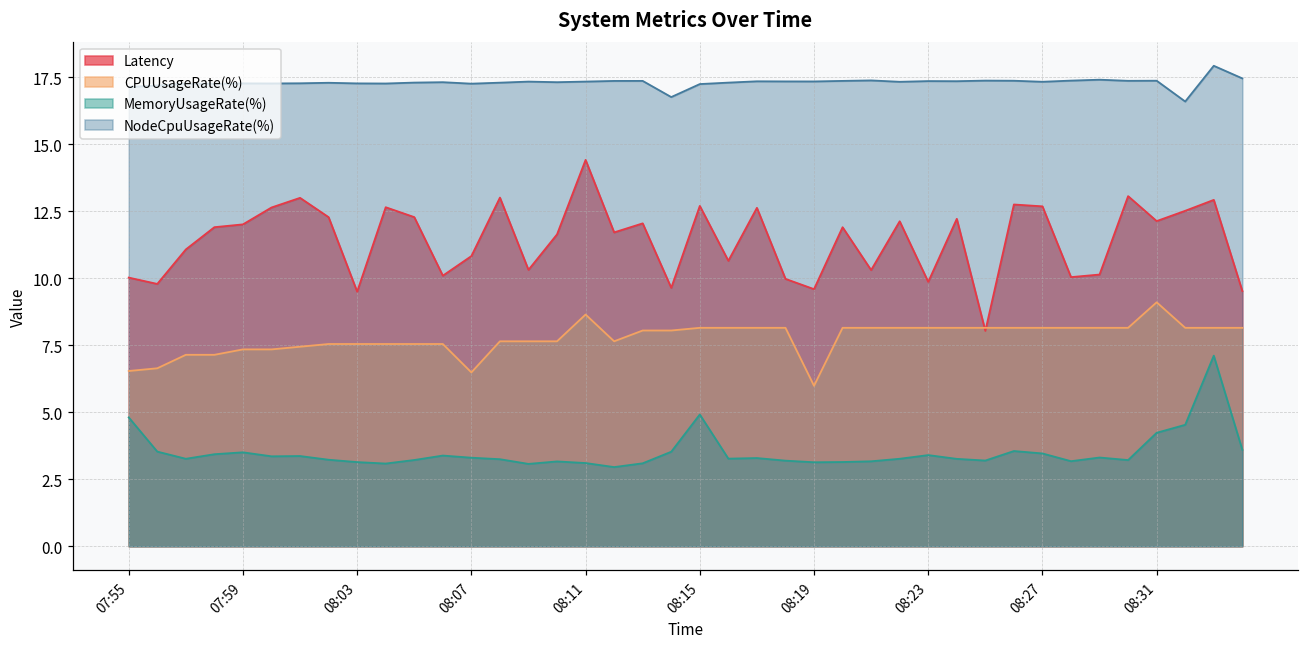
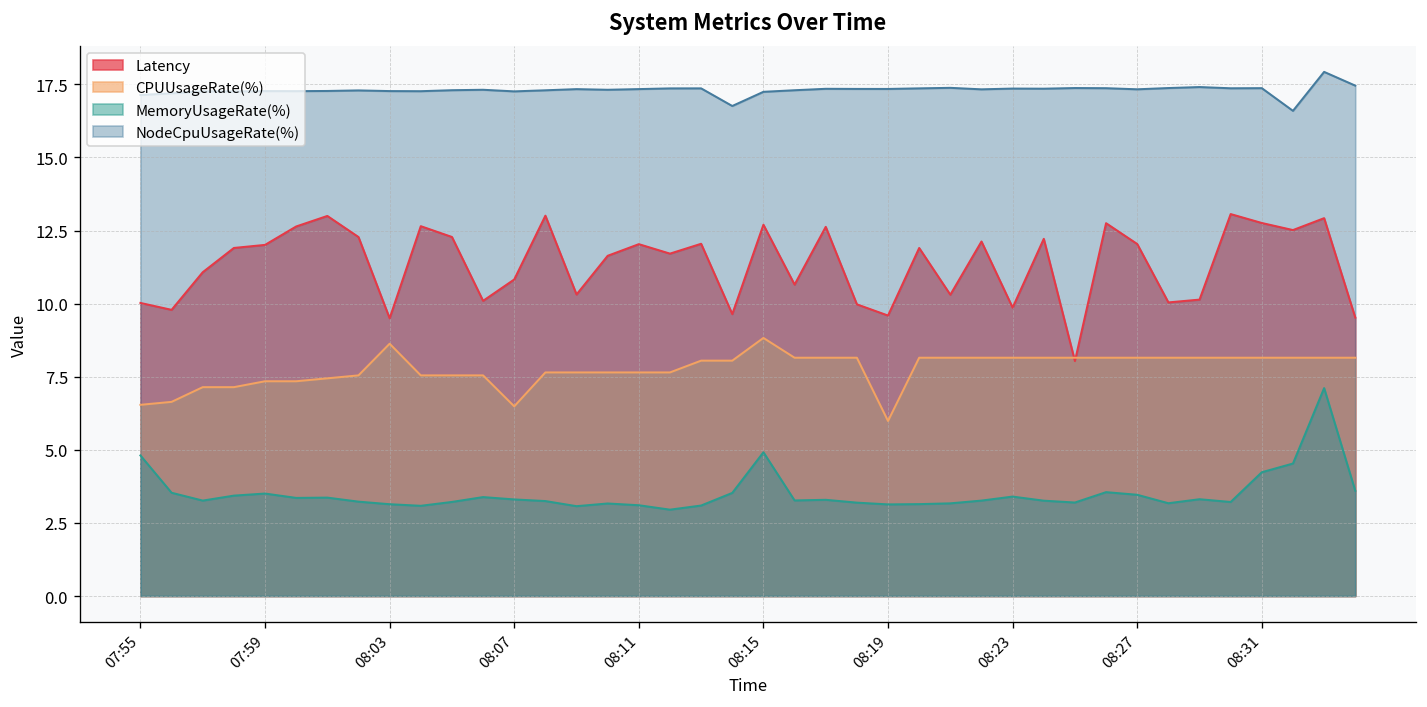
CPUUsageRate(%), 08:03: 7.5 -> 8.6
Latency, 08:11: 14.4 -> 12.0
CPUUsageRate(%), 08:11: 8.6 -> 7.6
CPUUsageRate(%), 08:15: 8.2 -> 8.8
Latency, 08:27: 12.7 -> 12.0
Latency, 08:31: 12.1 -> 12.8
CPUUsageRate(%), 08:31: 9.1 -> 8.2
